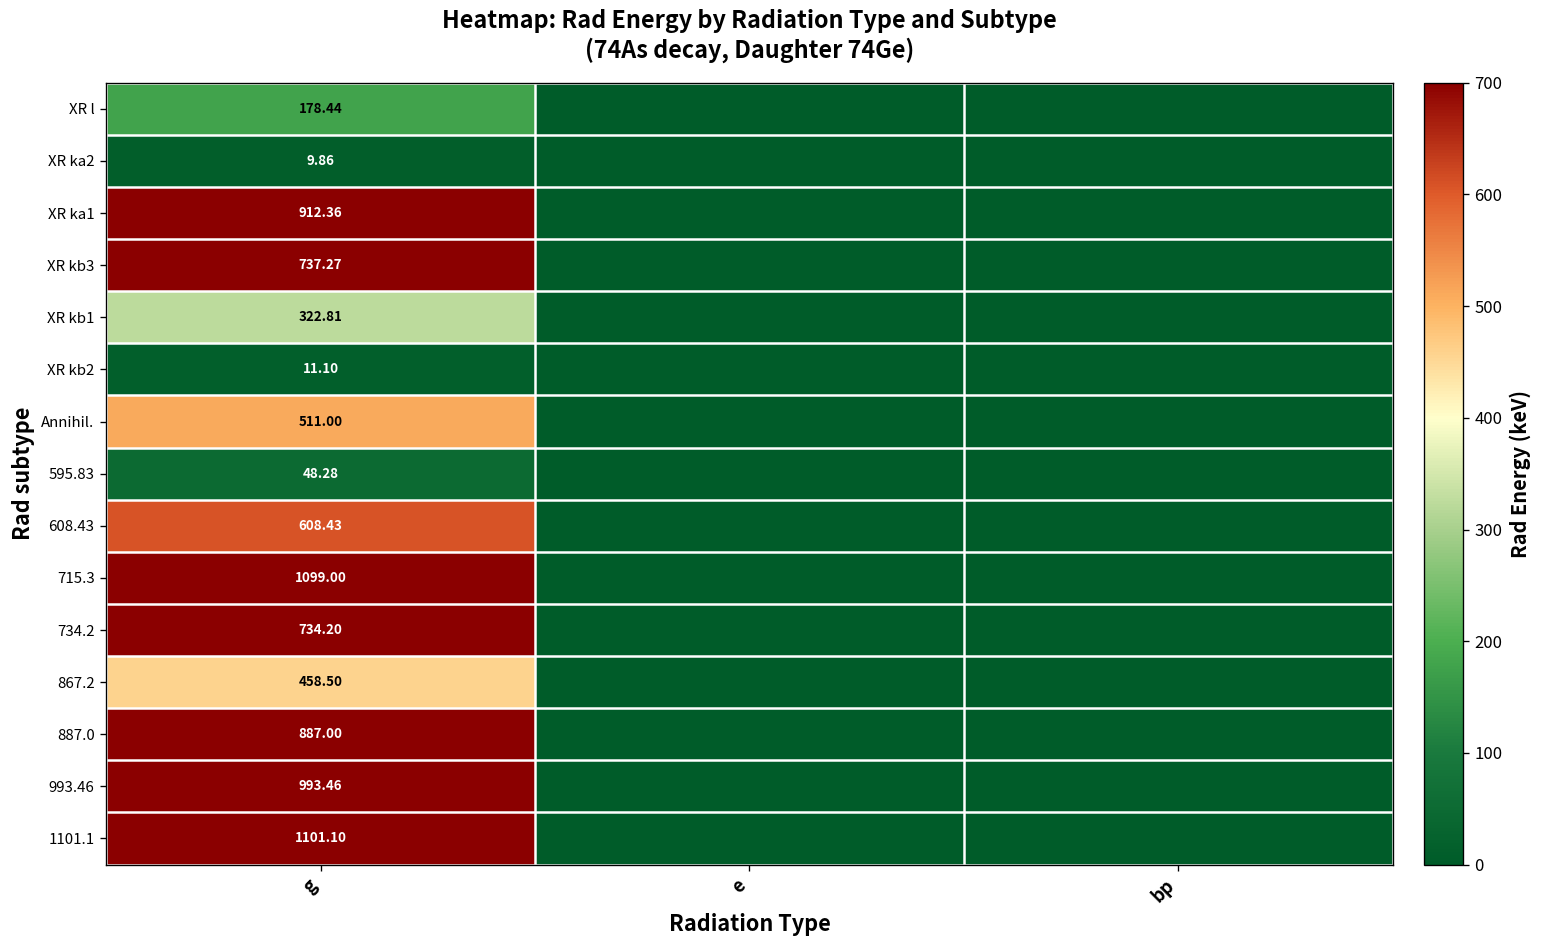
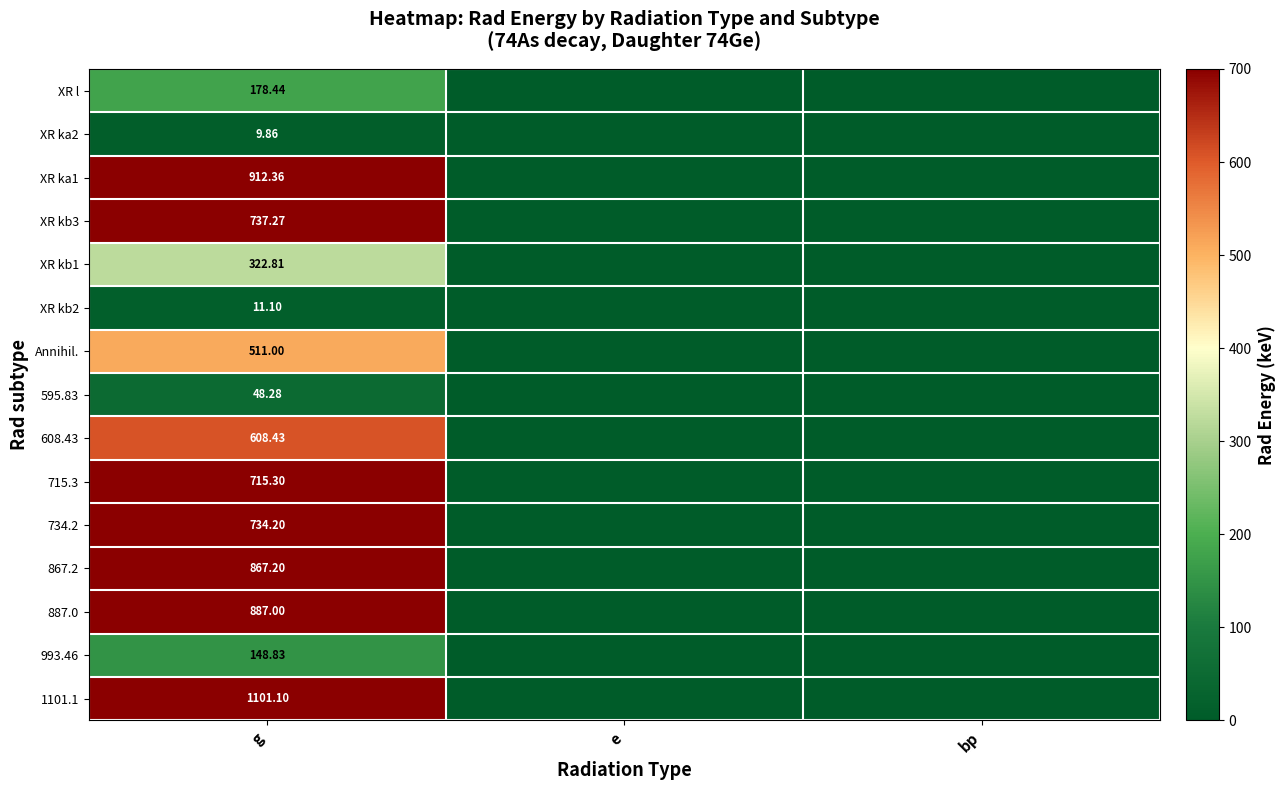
715.3, g: 1099.00 -> 715.30
867.2, g: 458.50 -> 867.20
993.46, g: 993.46 -> 148.83
